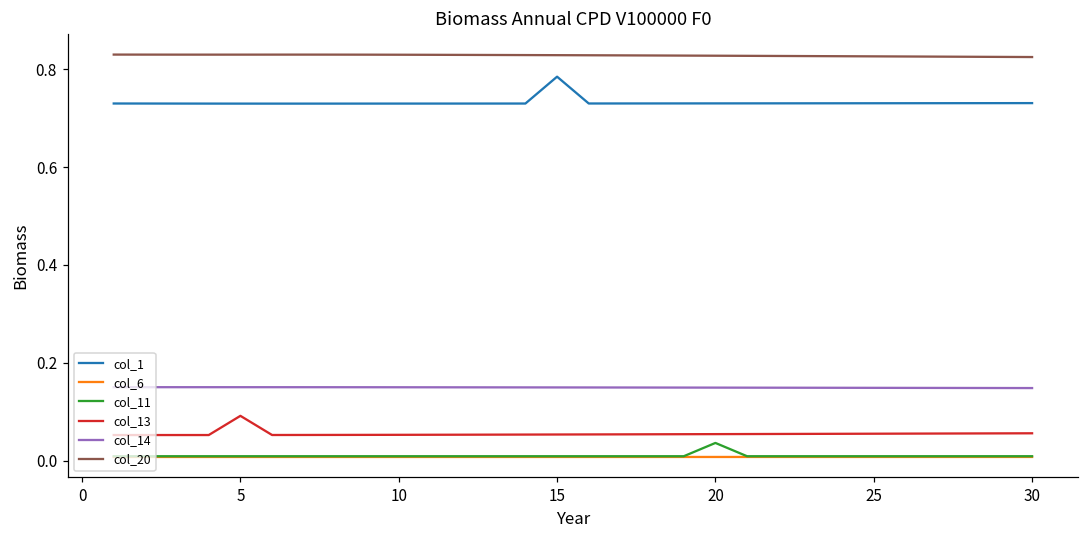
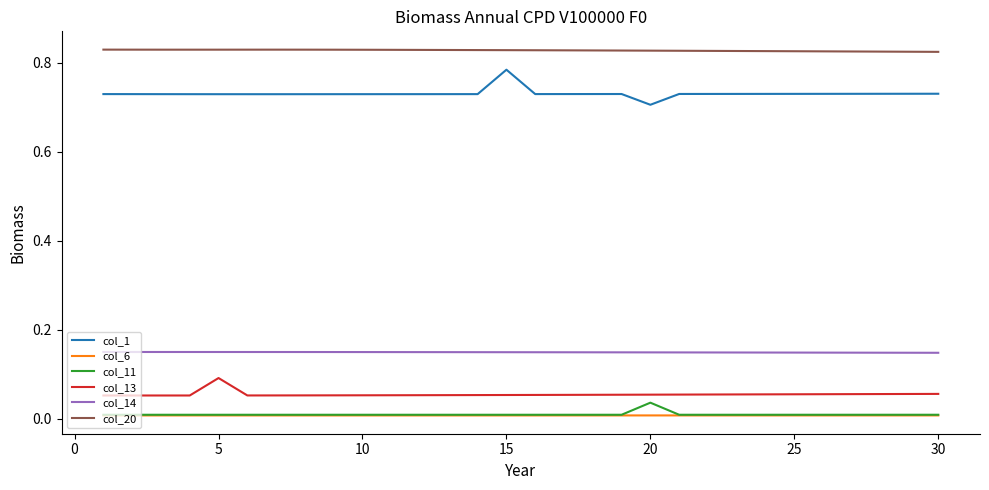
col_1, 20: 0.73 -> 0.71
